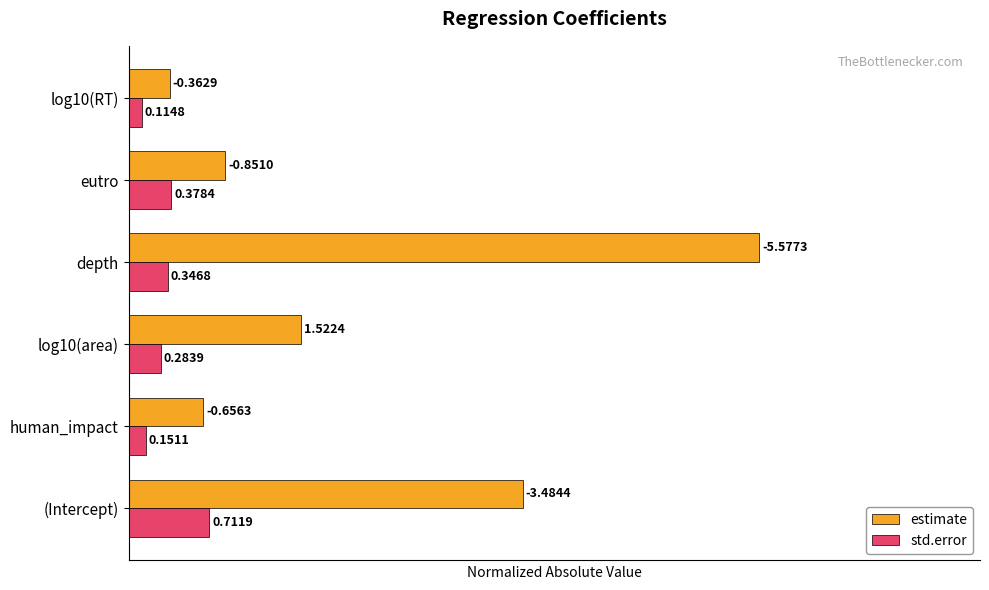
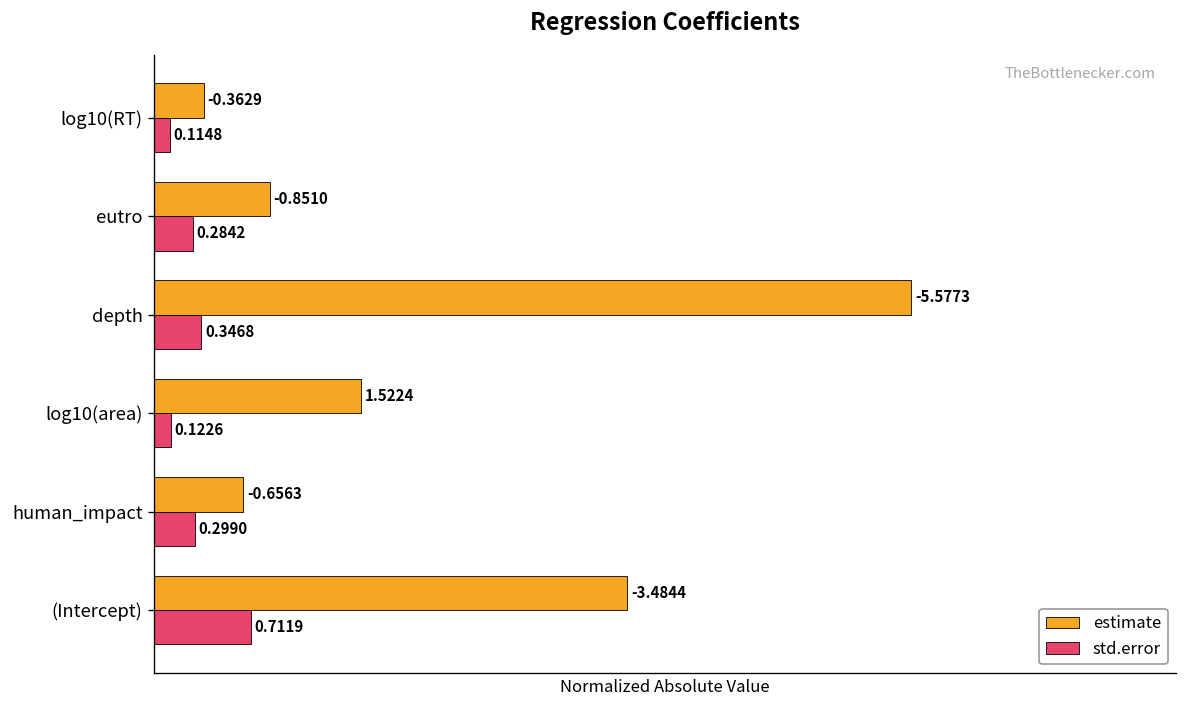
std.error, eutro: 0.3784 -> 0.2842
std.error, log10(area): 0.2839 -> 0.1226
std.error, human_impact: 0.1511 -> 0.2990
